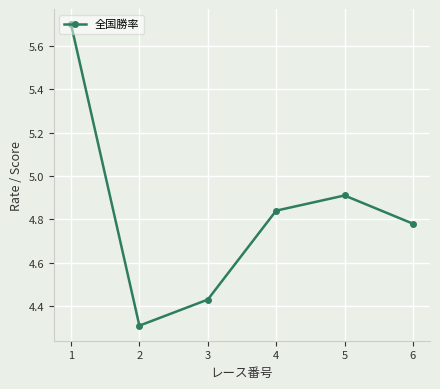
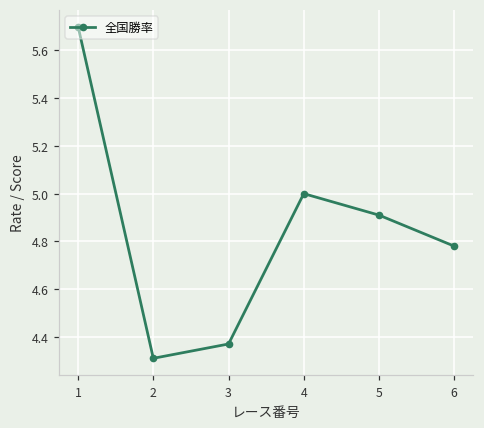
3: 4.43 -> 4.37
4: 4.84 -> 5.00
